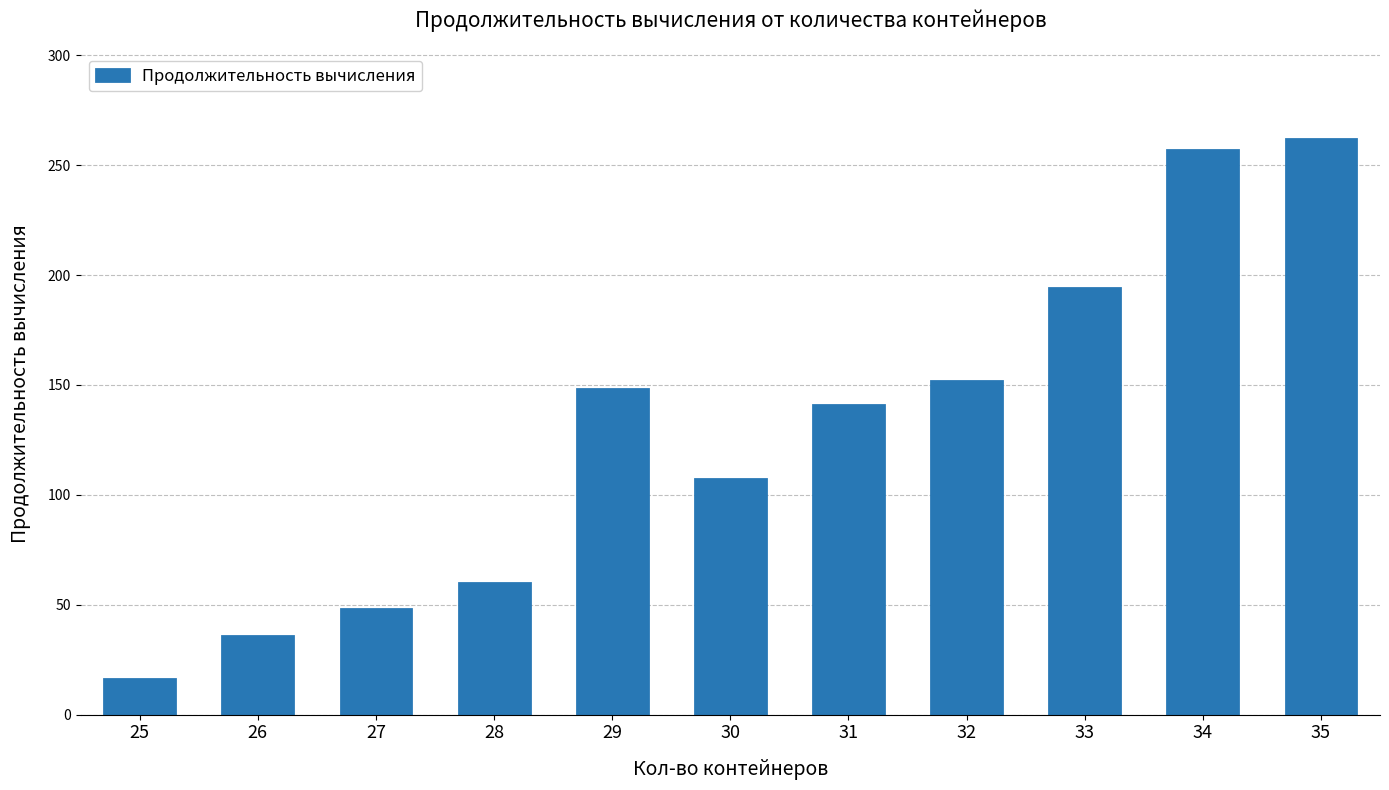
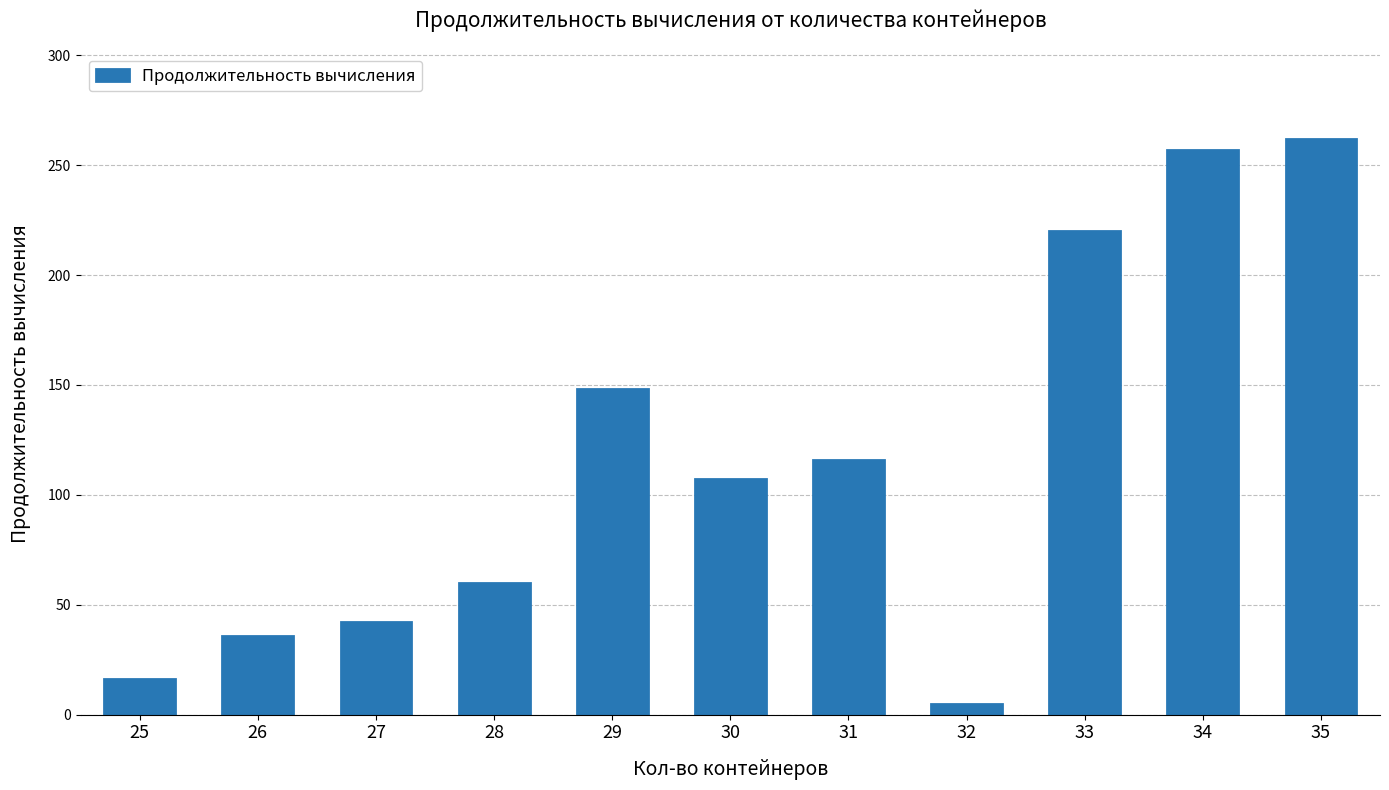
27: 48 -> 42
31: 141 -> 116
32: 152 -> 5
33: 194 -> 220
